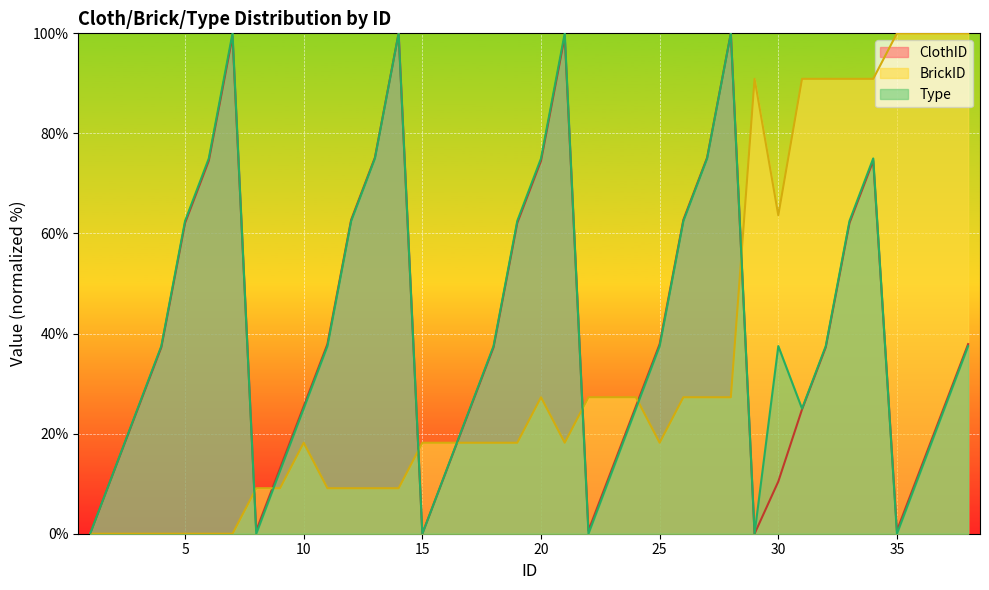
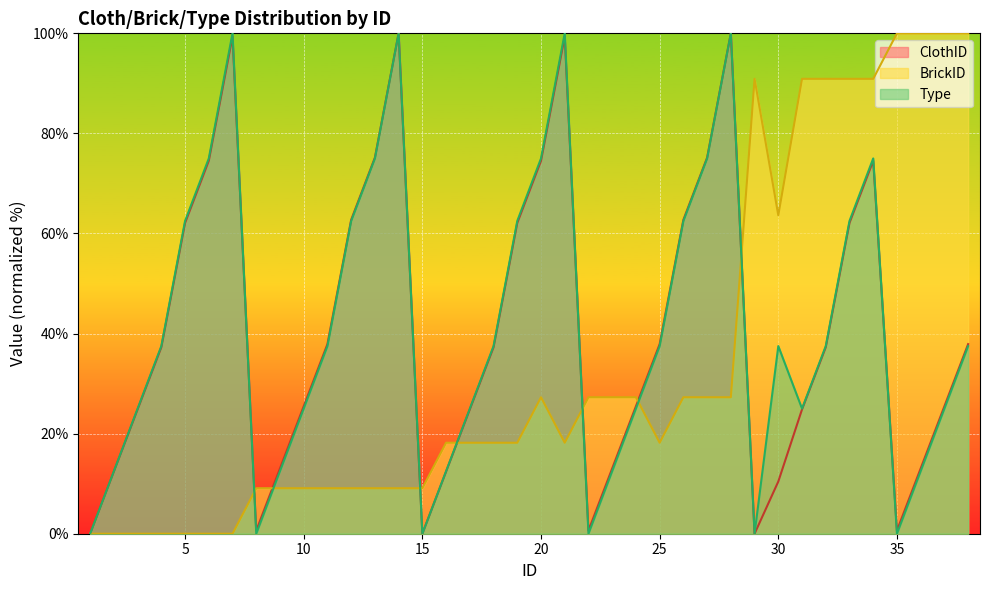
BrickID, 10: 18% -> 9%
BrickID, 15: 18% -> 9%
